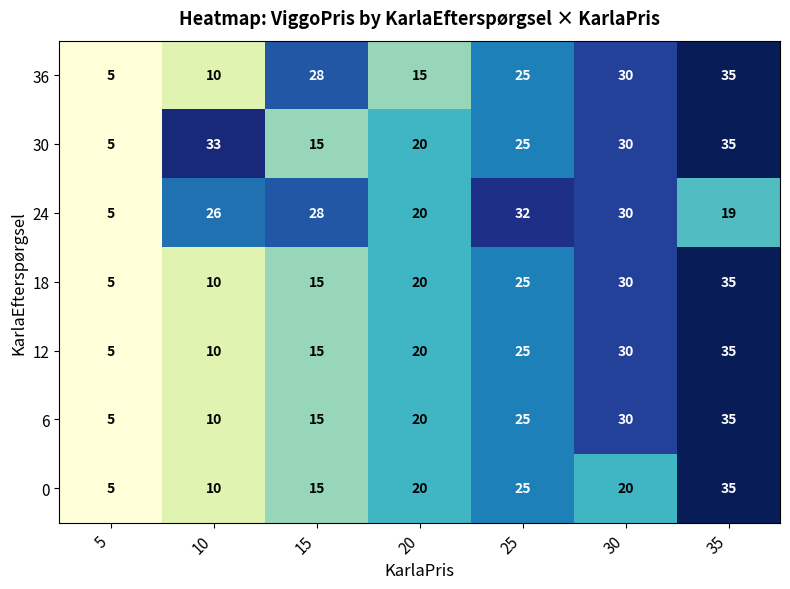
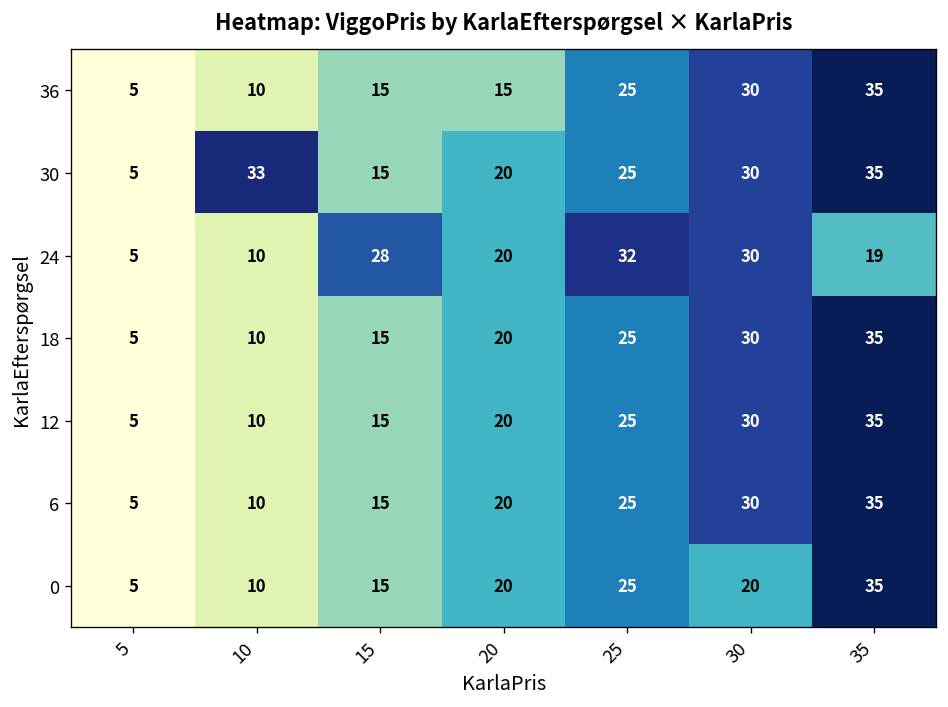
36, 15: 28 -> 15
24, 10: 26 -> 10
